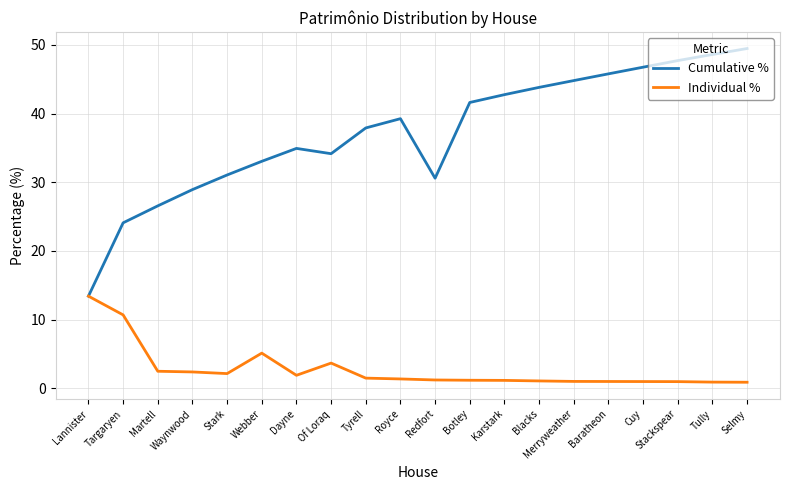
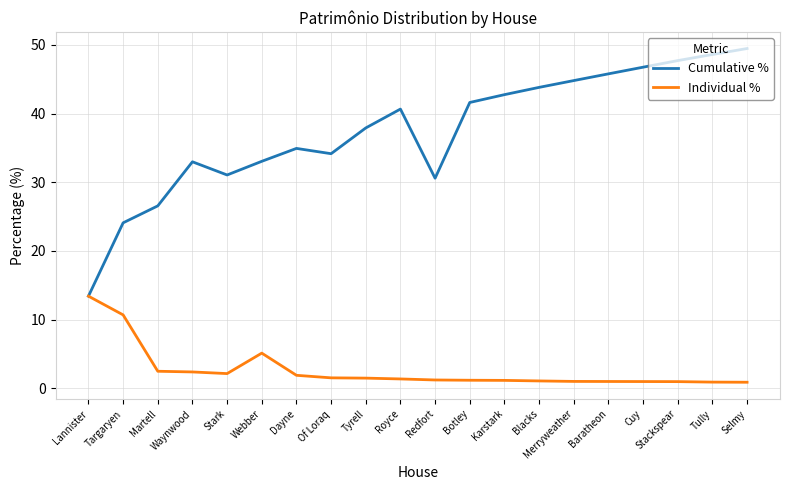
Cumulative %, Waynwood: 29 -> 33
Individual %, Of Loraq: 4 -> 2
Cumulative %, Royce: 39 -> 41
